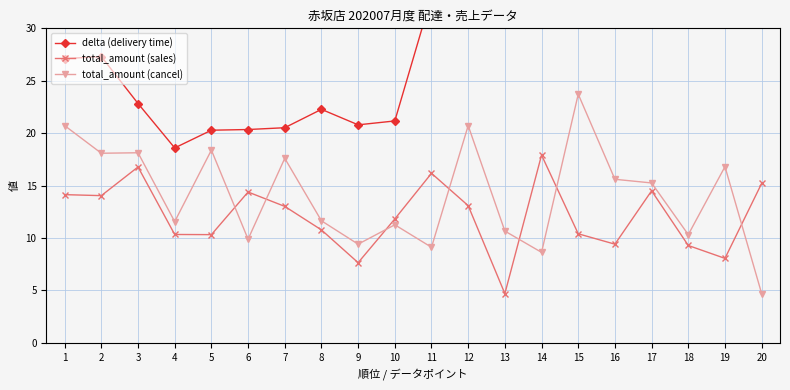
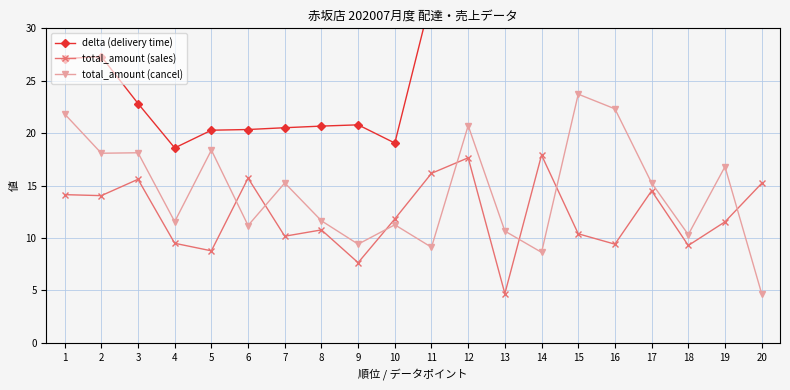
total_amount (cancel), 1: 20.7 -> 21.8
total_amount (sales), 3: 16.8 -> 15.6
total_amount (sales), 4: 10.3 -> 9.5
total_amount (sales), 5: 10.3 -> 8.8
total_amount (sales), 6: 14.4 -> 15.7
total_amount (cancel), 6: 9.9 -> 11.2
total_amount (sales), 7: 13.0 -> 10.2
total_amount (cancel), 7: 17.6 -> 15.3
delta (delivery time), 8: 22.3 -> 20.7
delta (delivery time), 10: 21.2 -> 19.1
total_amount (sales), 12: 13.1 -> 17.7
total_amount (cancel), 16: 15.6 -> 22.3
total_amount (sales), 19: 8.1 -> 11.5
